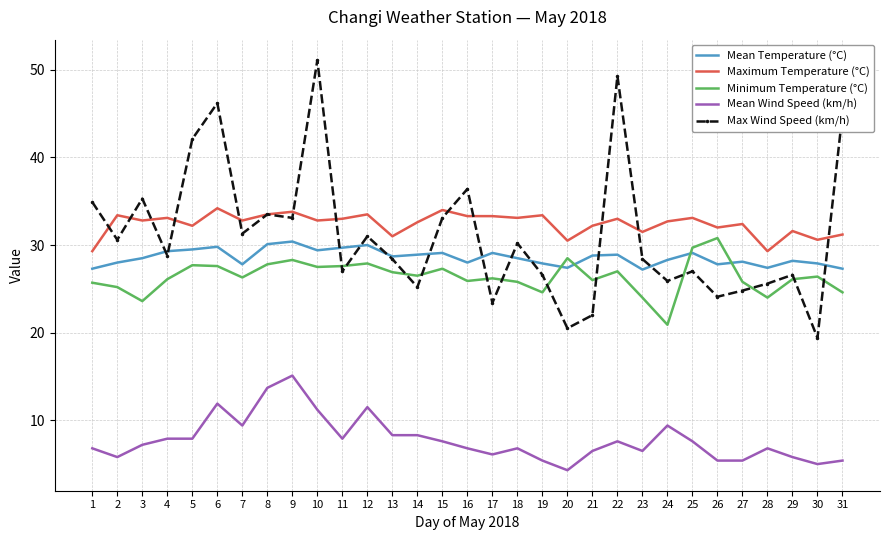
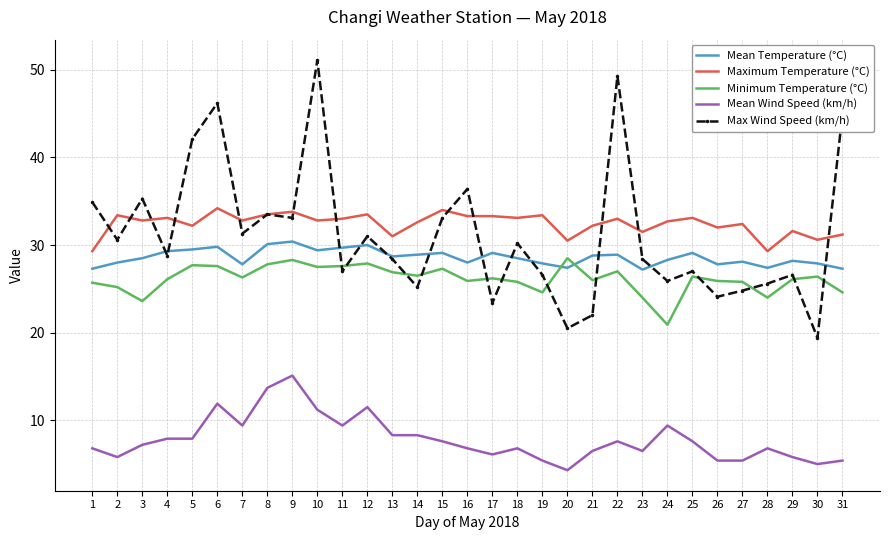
Mean Wind Speed (km/h), 11: 8 -> 9
Minimum Temperature (°C), 25: 30 -> 26
Minimum Temperature (°C), 26: 31 -> 26
